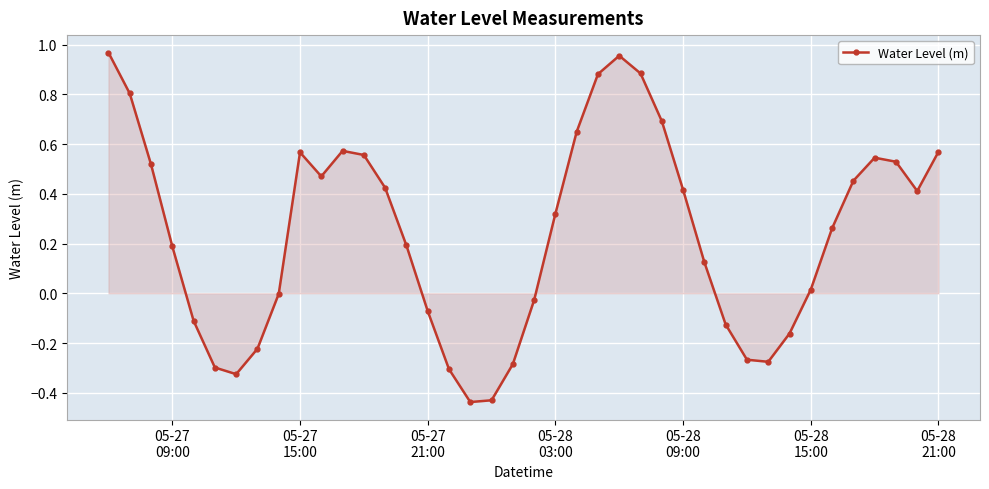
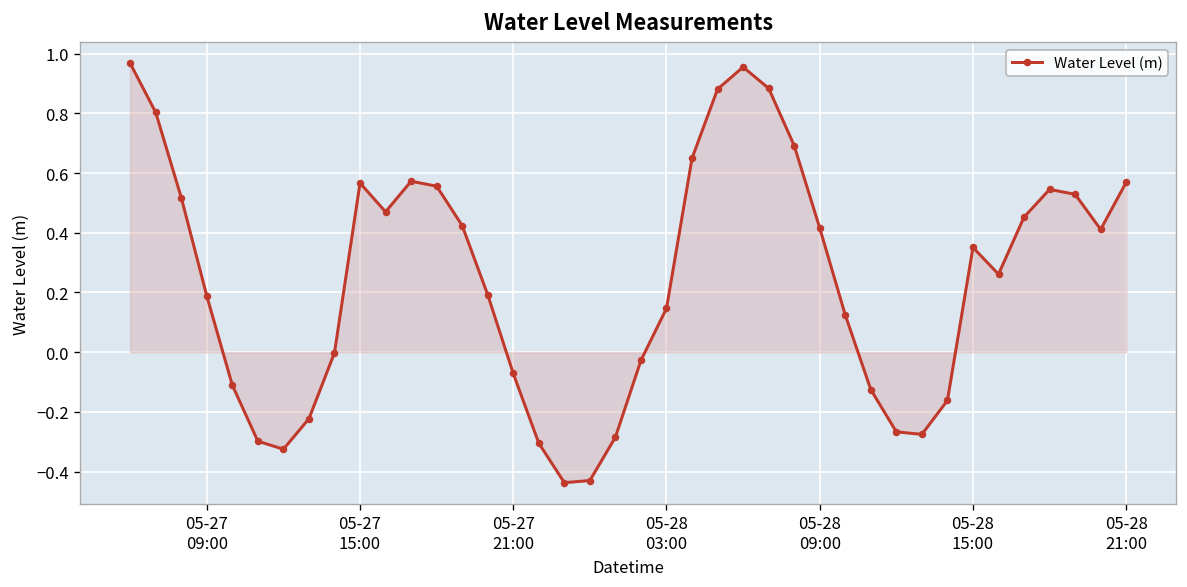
Water Level (m), 05-28 03:00: 0.32 -> 0.15
Water Level (m), 05-28 15:00: 0.02 -> 0.35
